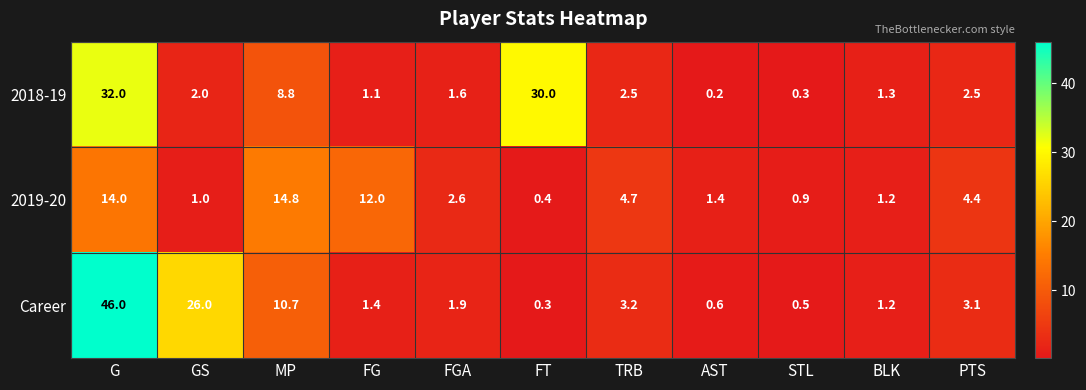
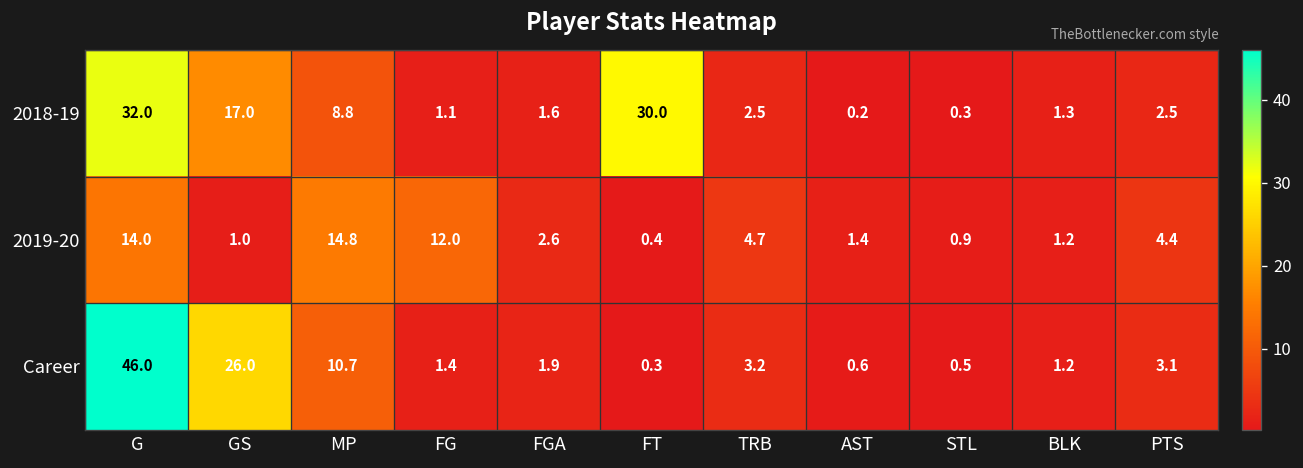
2018-19, GS: 2.0 -> 17.0
